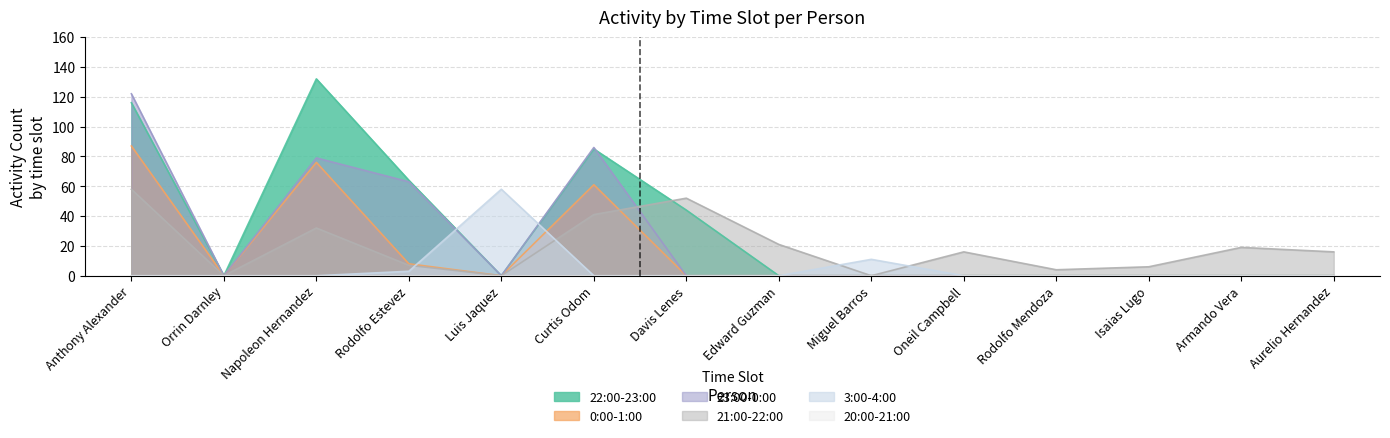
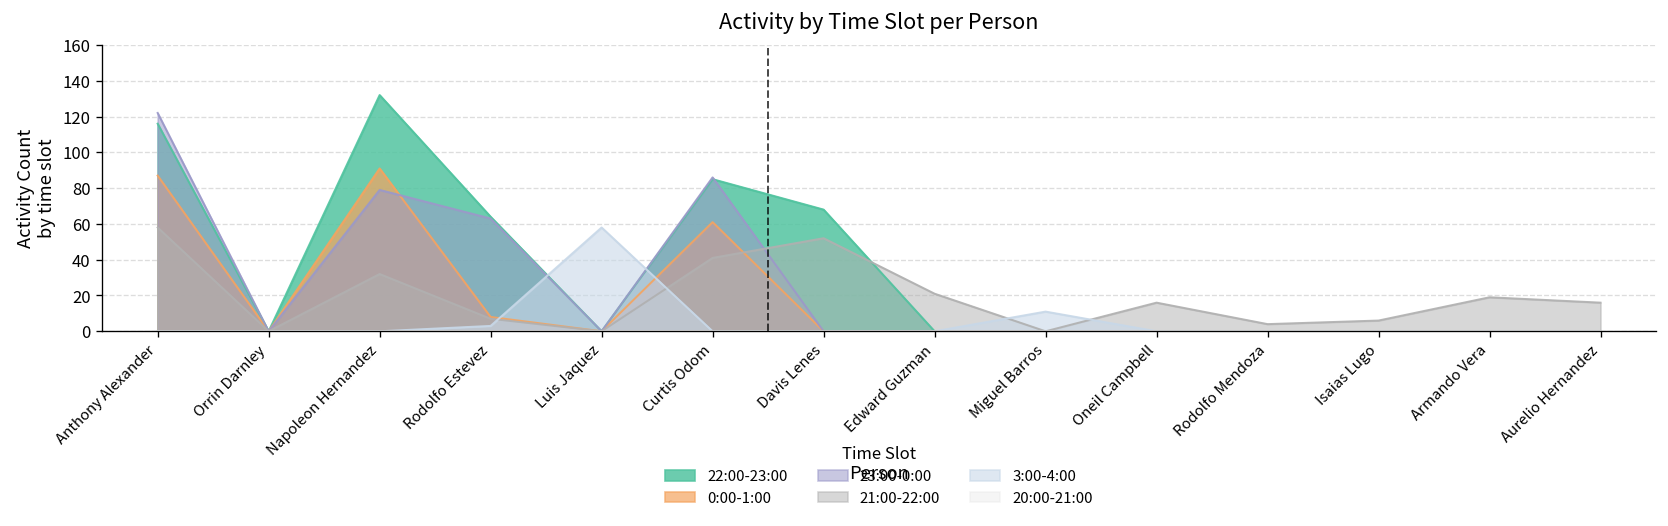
0:00-1:00, Napoleon Hernandez: 76 -> 91
22:00-23:00, Davis Lenes: 44 -> 68
